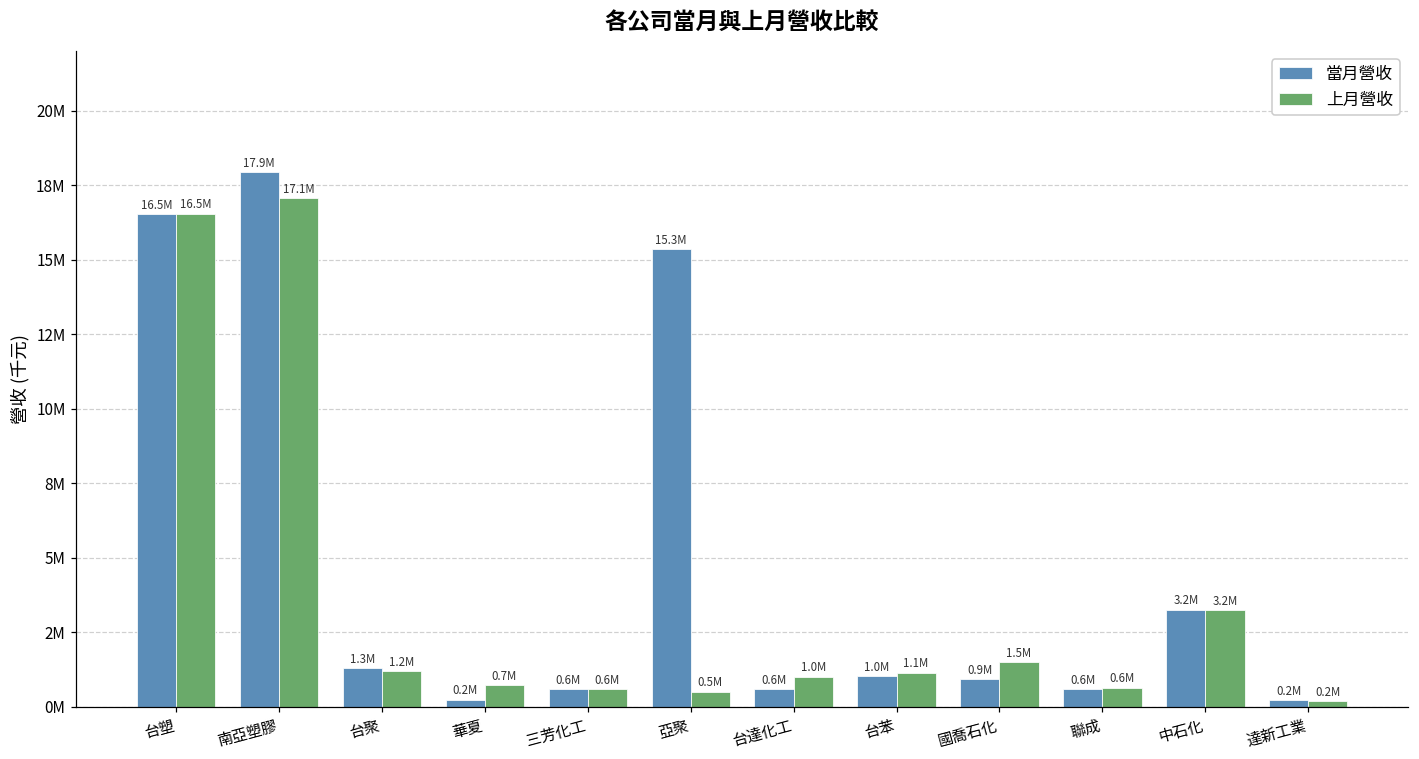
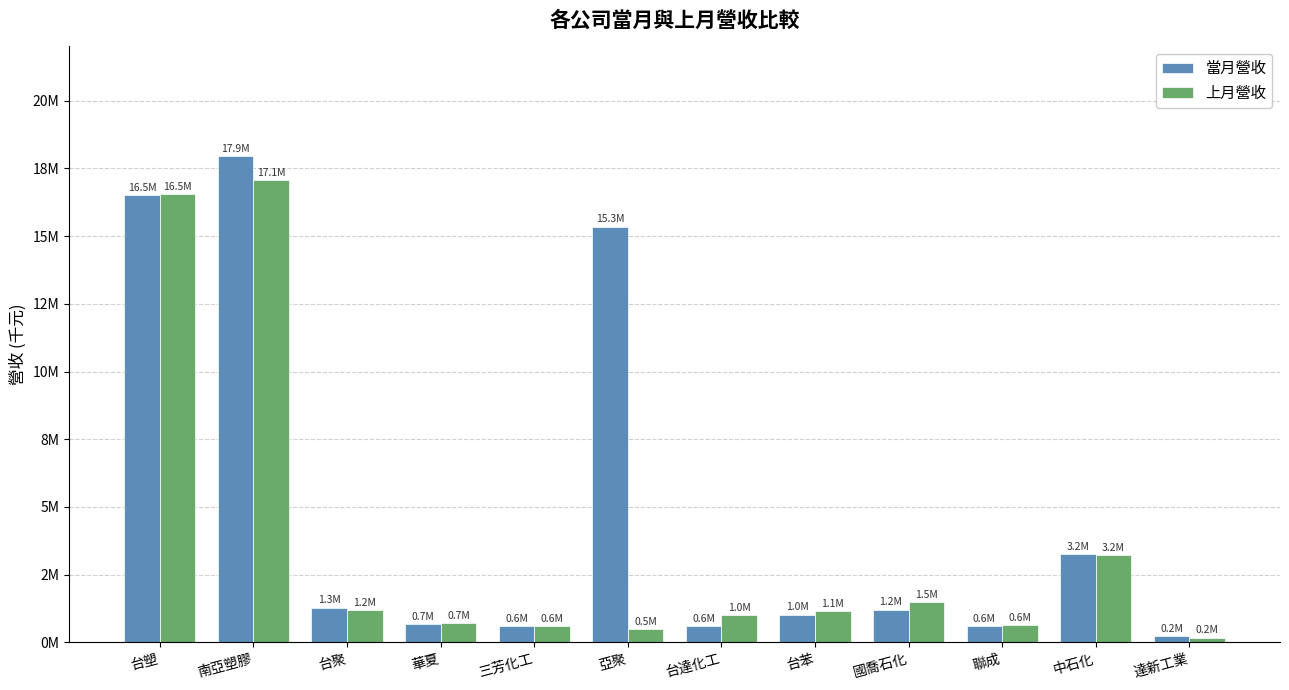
當月營收, 華夏: 0.2M -> 0.7M
當月營收, 國喬石化: 0.9M -> 1.2M
